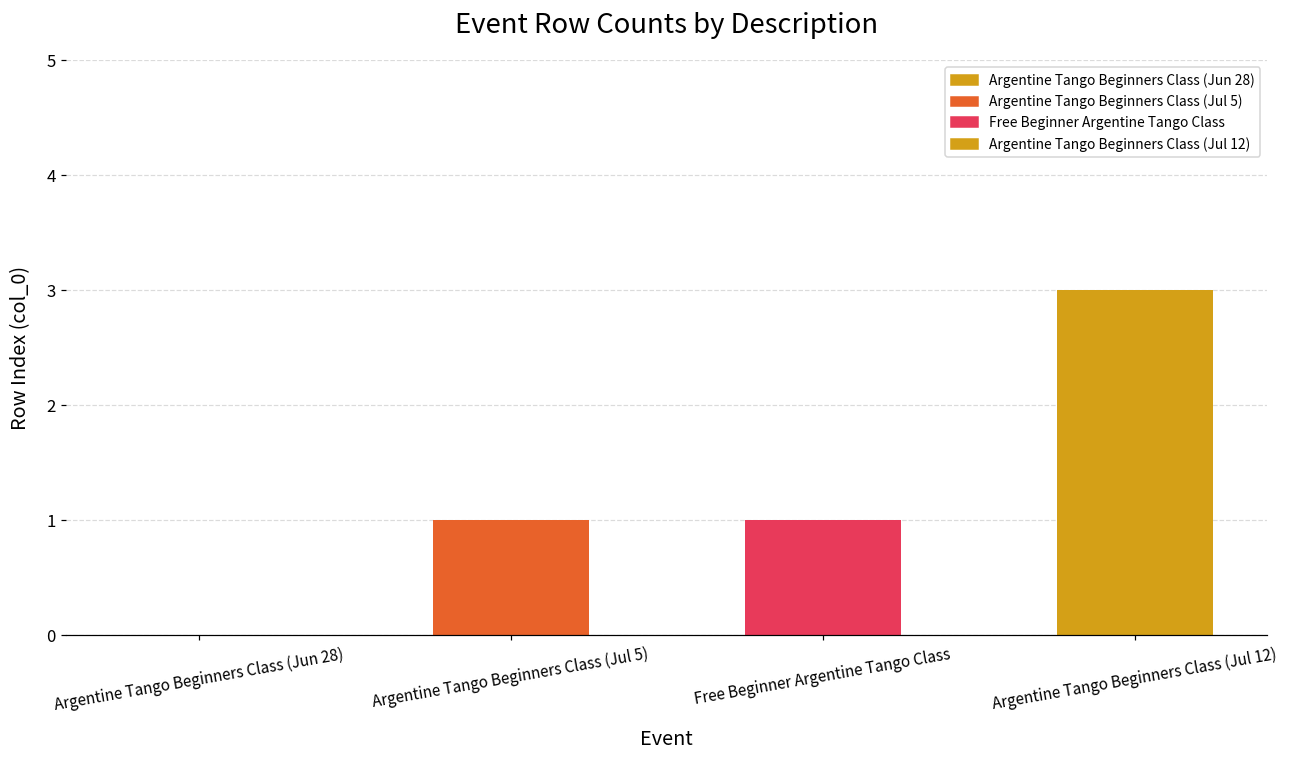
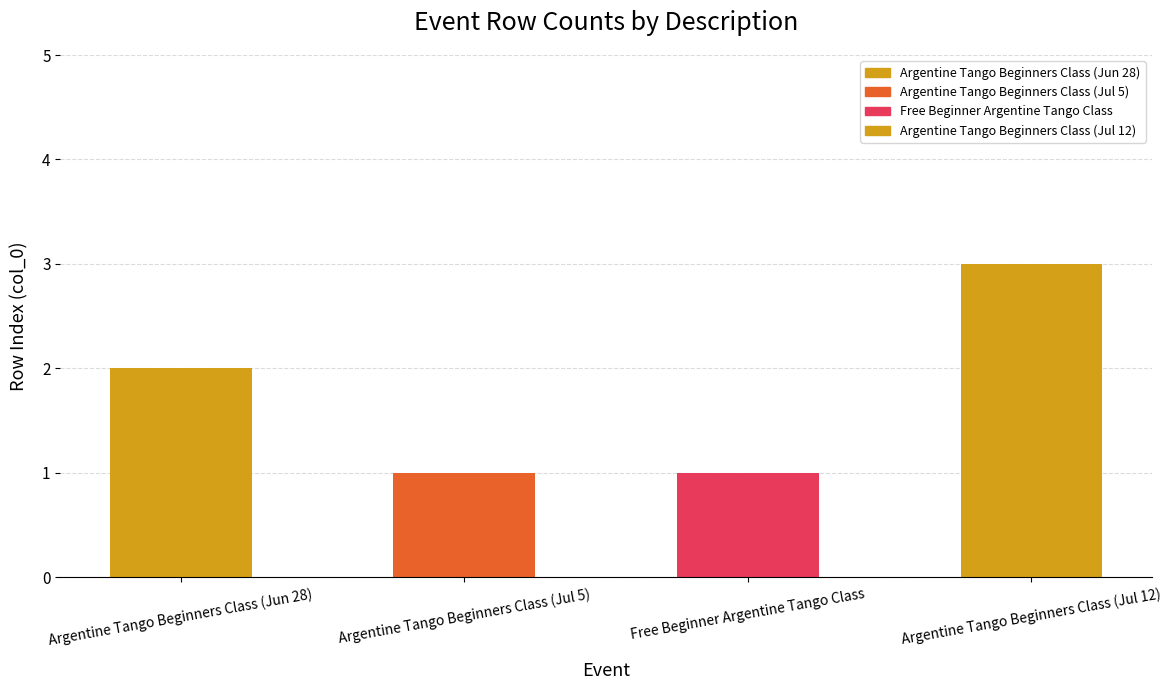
Argentine Tango Beginners Class (Jun 28): 0 -> 2
